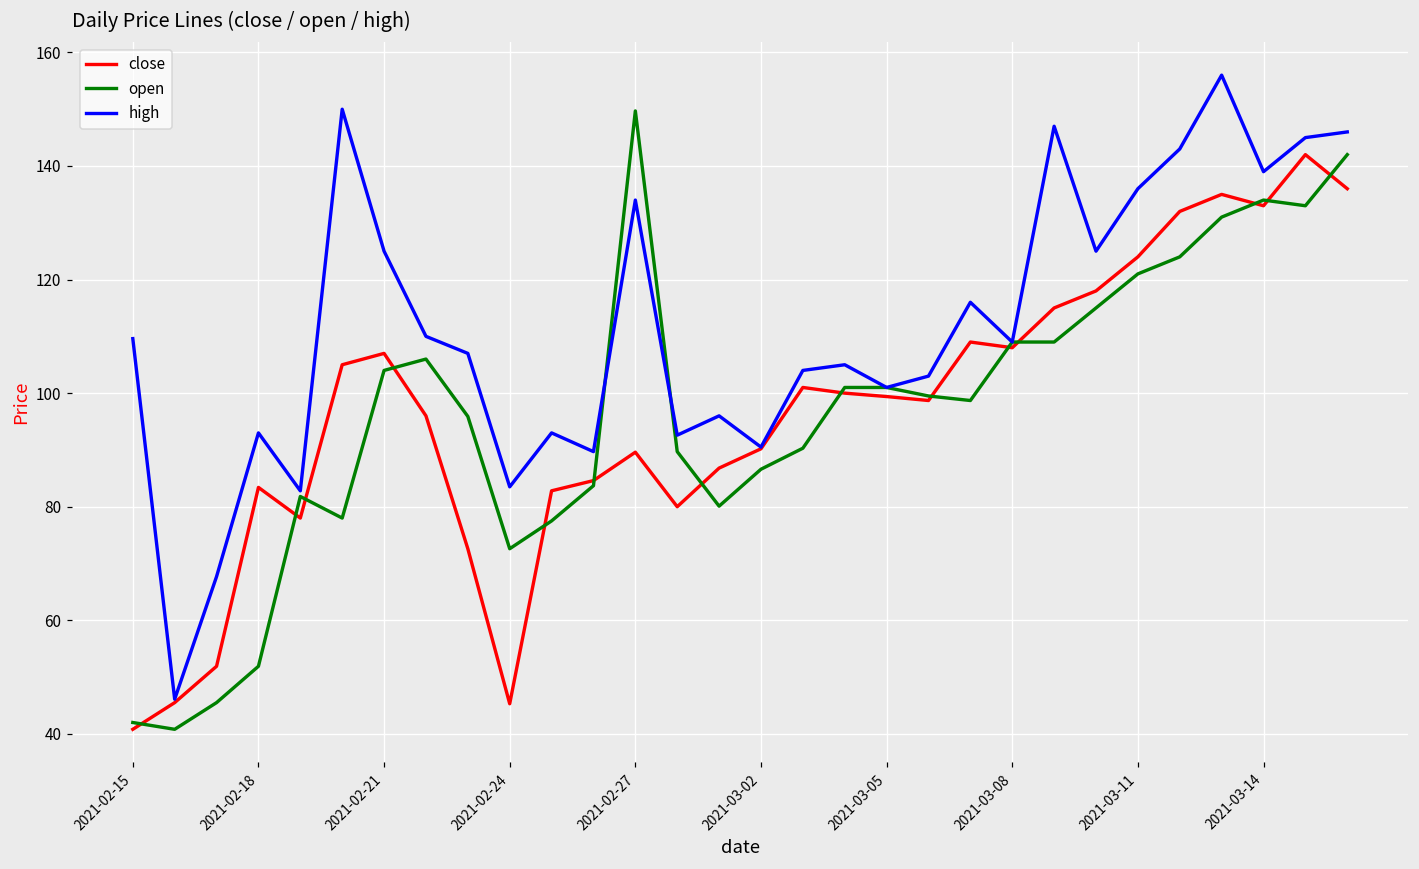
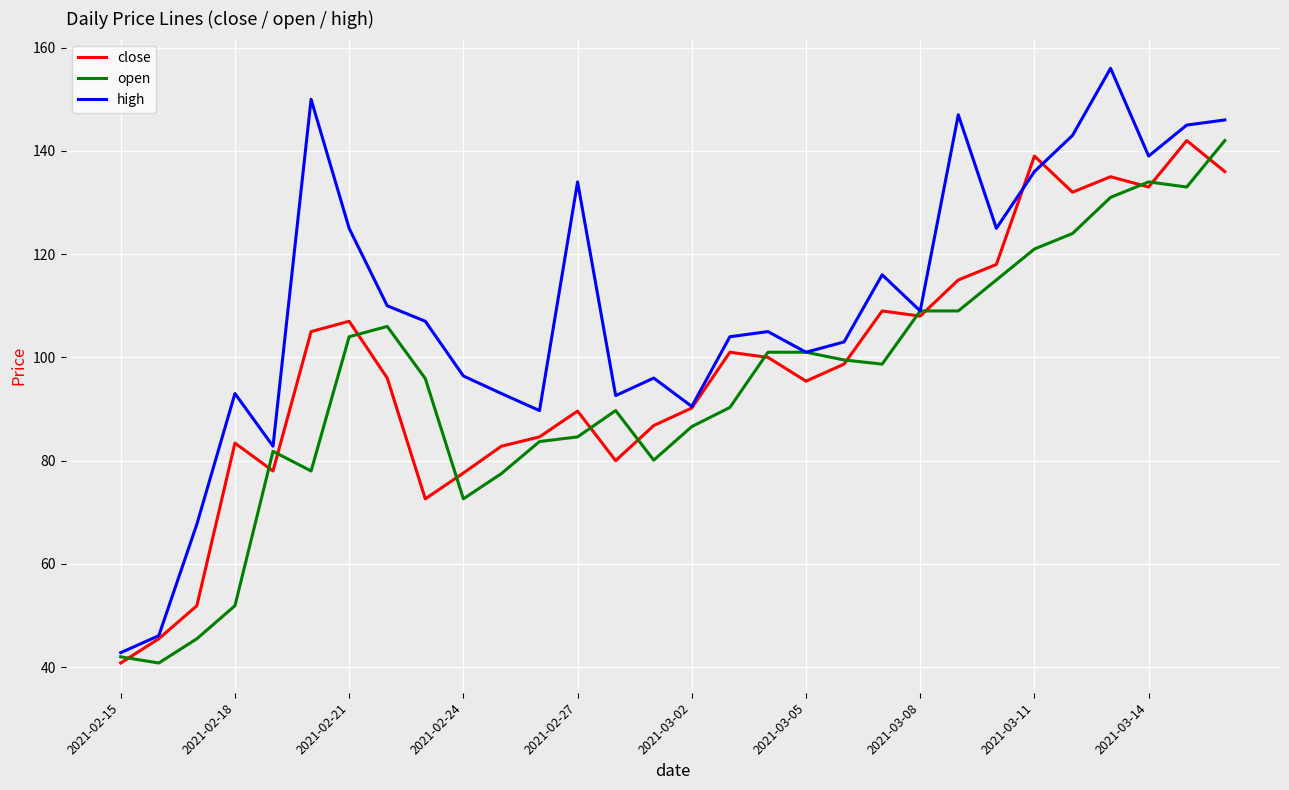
high, 2021-02-15: 110 -> 43
close, 2021-02-24: 45 -> 78
high, 2021-02-24: 84 -> 96
open, 2021-02-27: 150 -> 85
close, 2021-03-05: 99 -> 95
close, 2021-03-11: 124 -> 139
